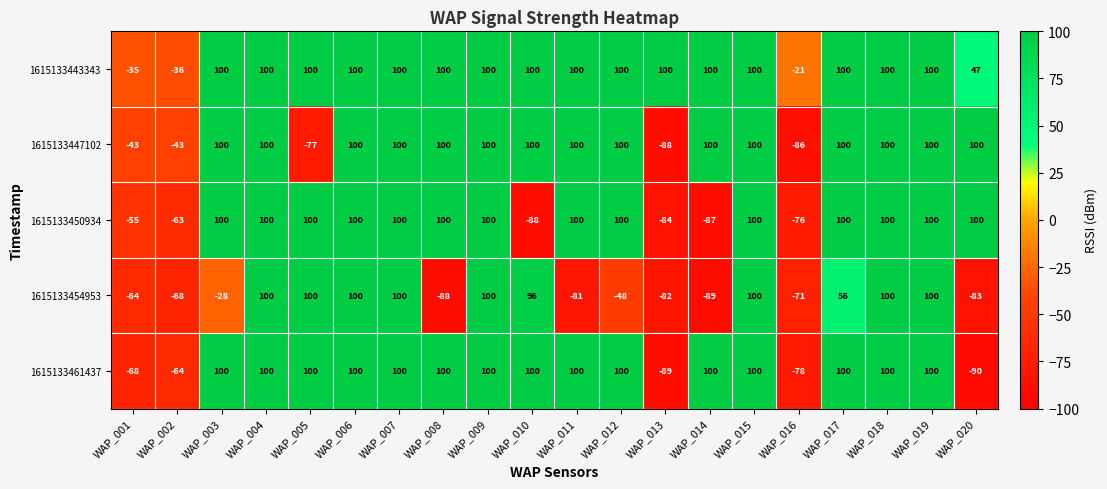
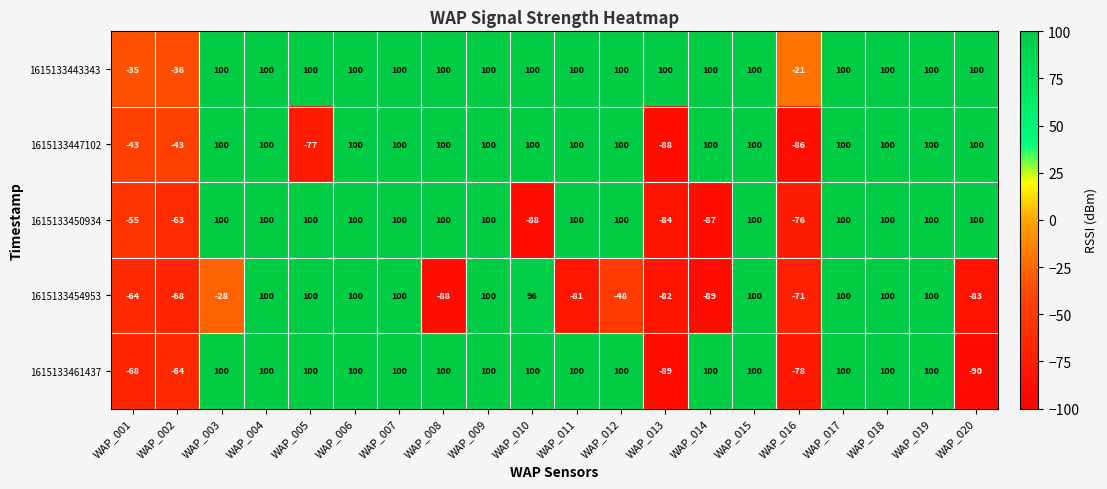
1615133443343, WAP_020: 47 -> 100
1615133454953, WAP_017: 56 -> 100
